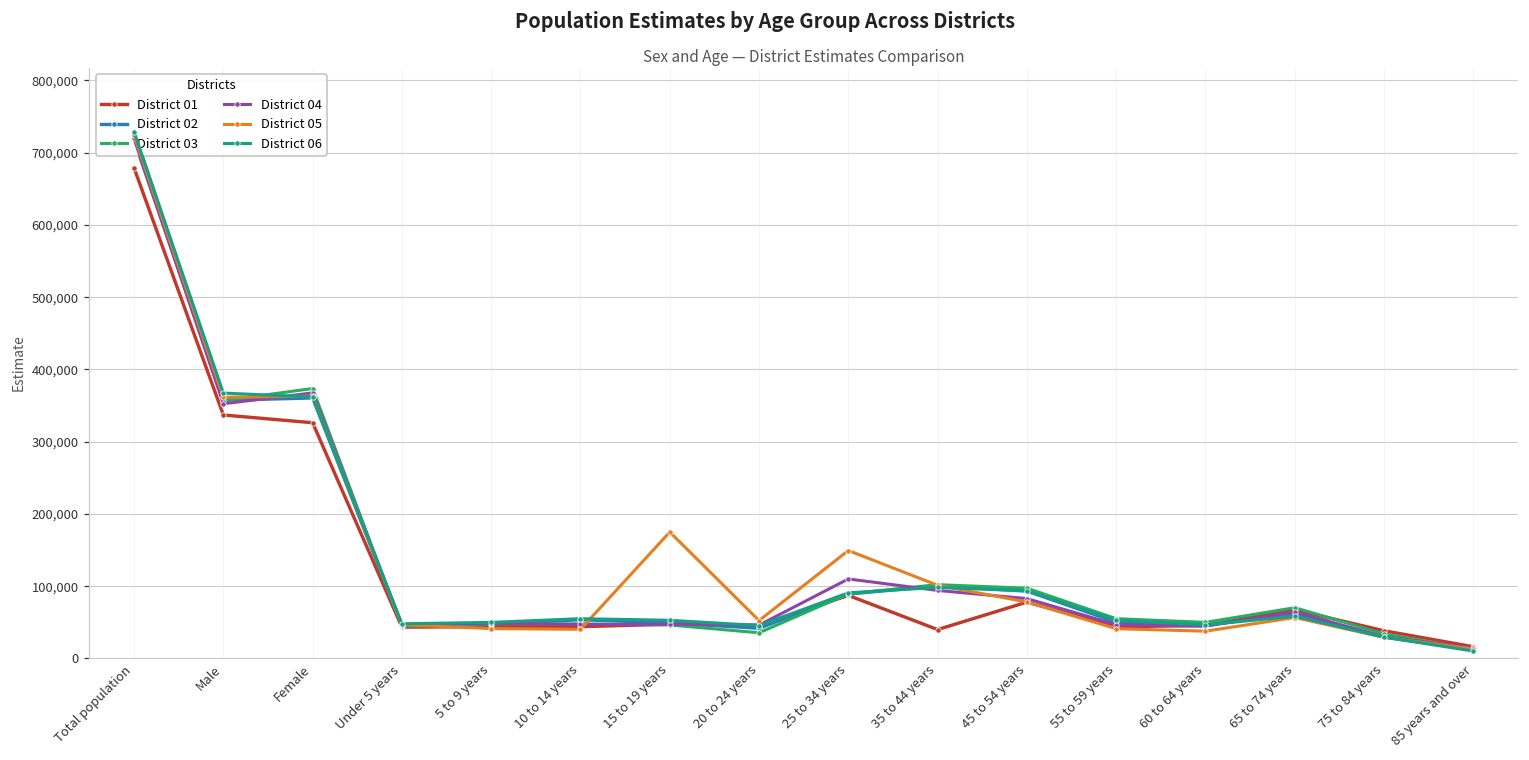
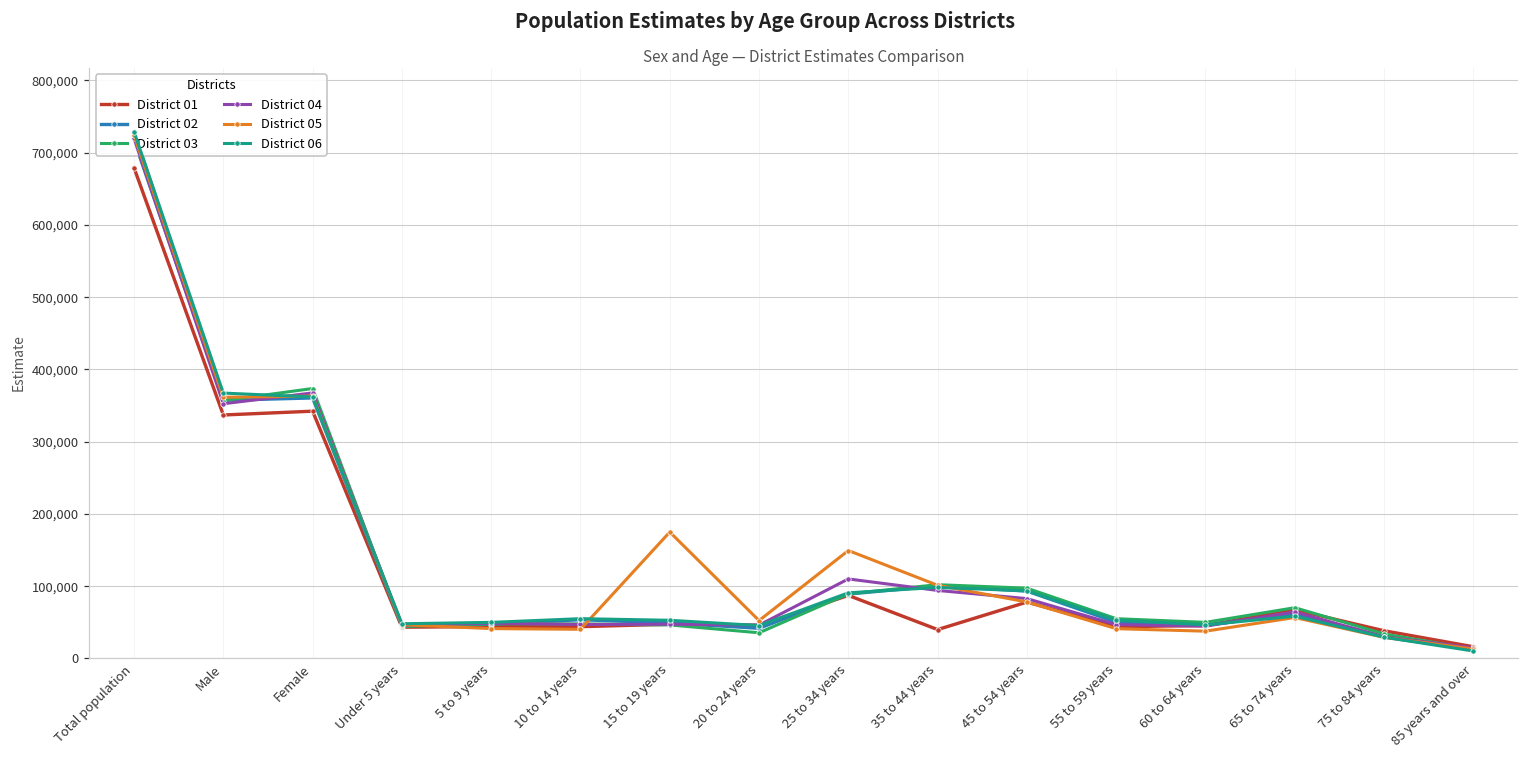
District 01, Female: 330,000 -> 340,000
